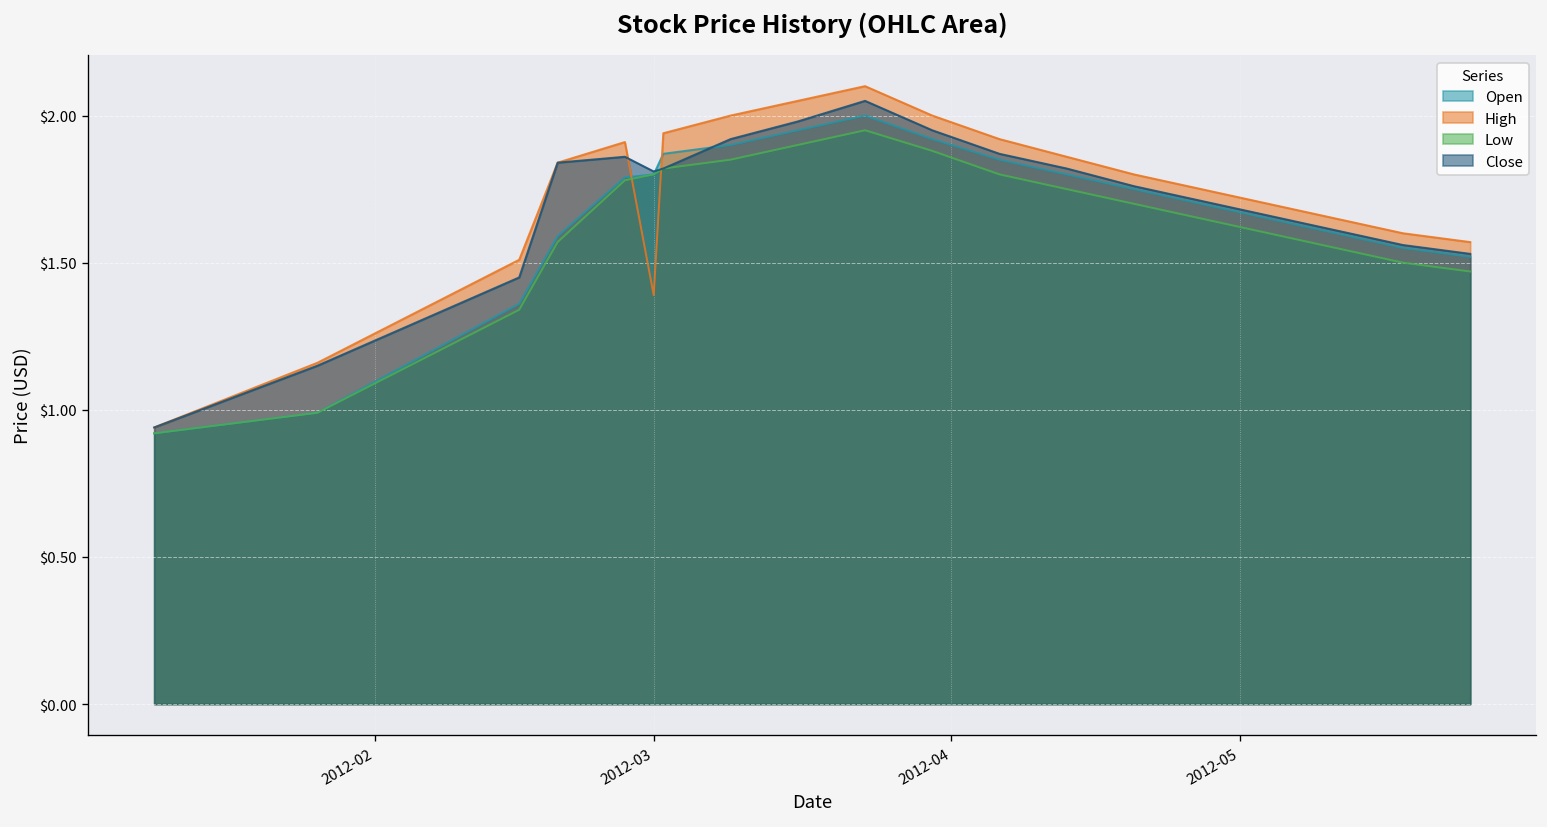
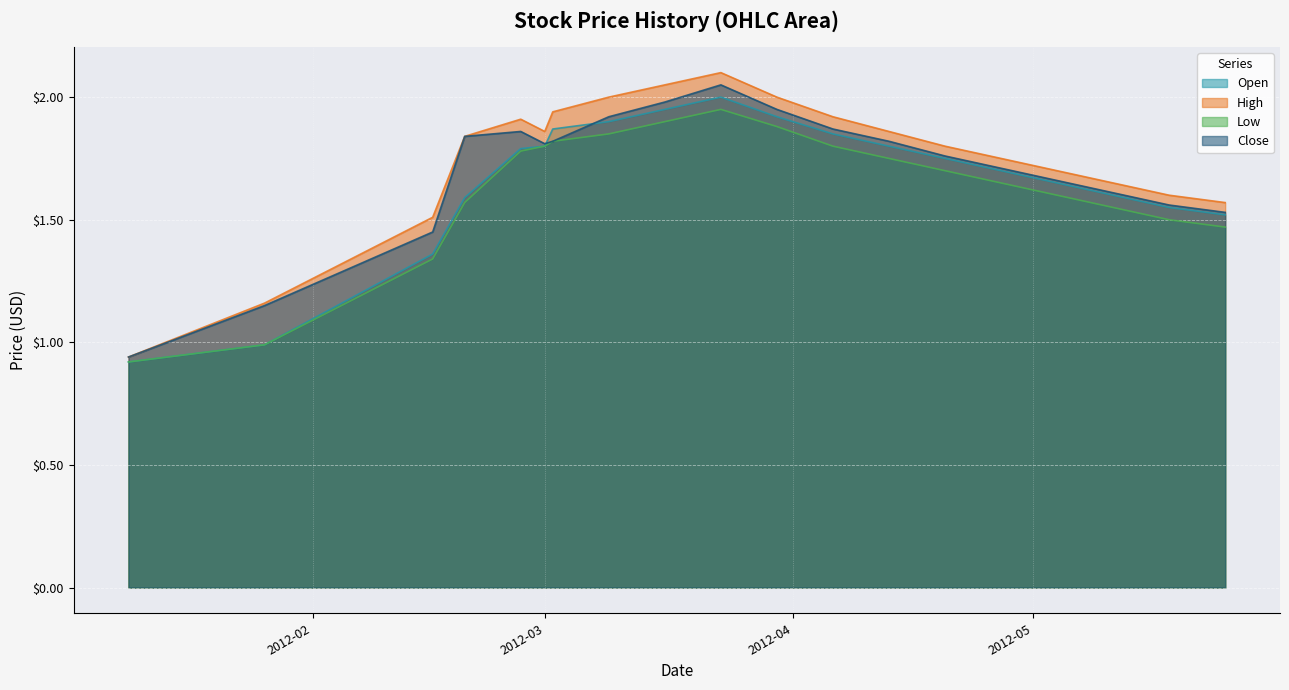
High, 2012-03: $1.39 -> $1.86
